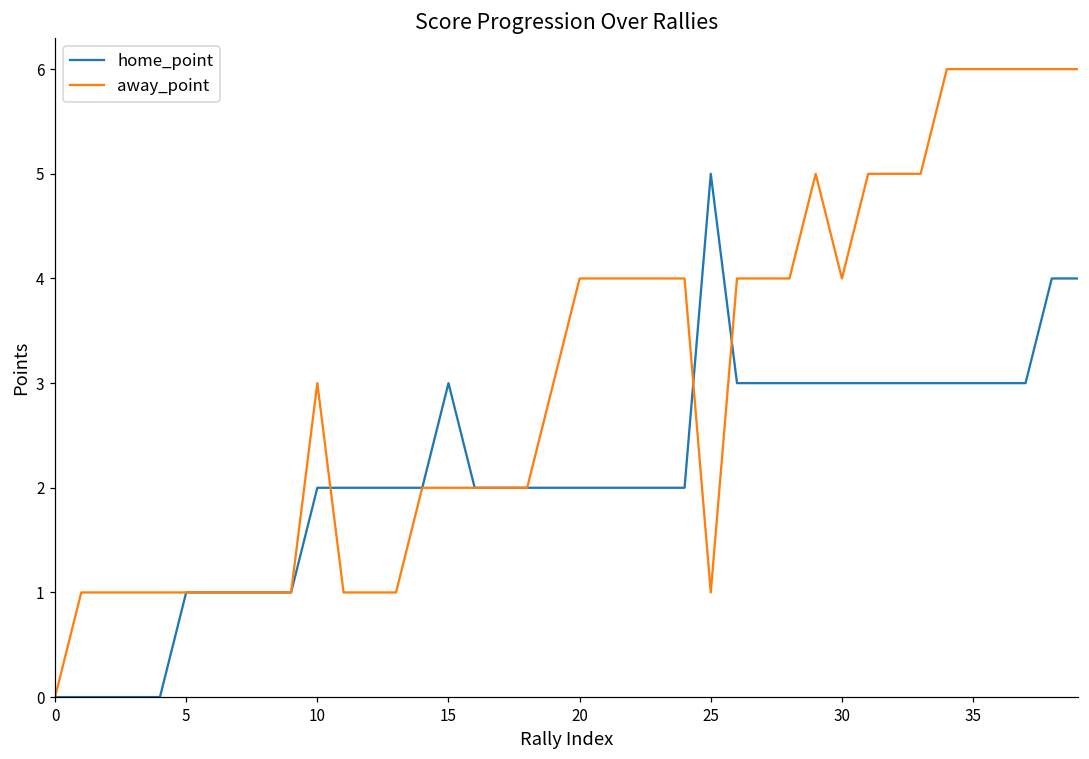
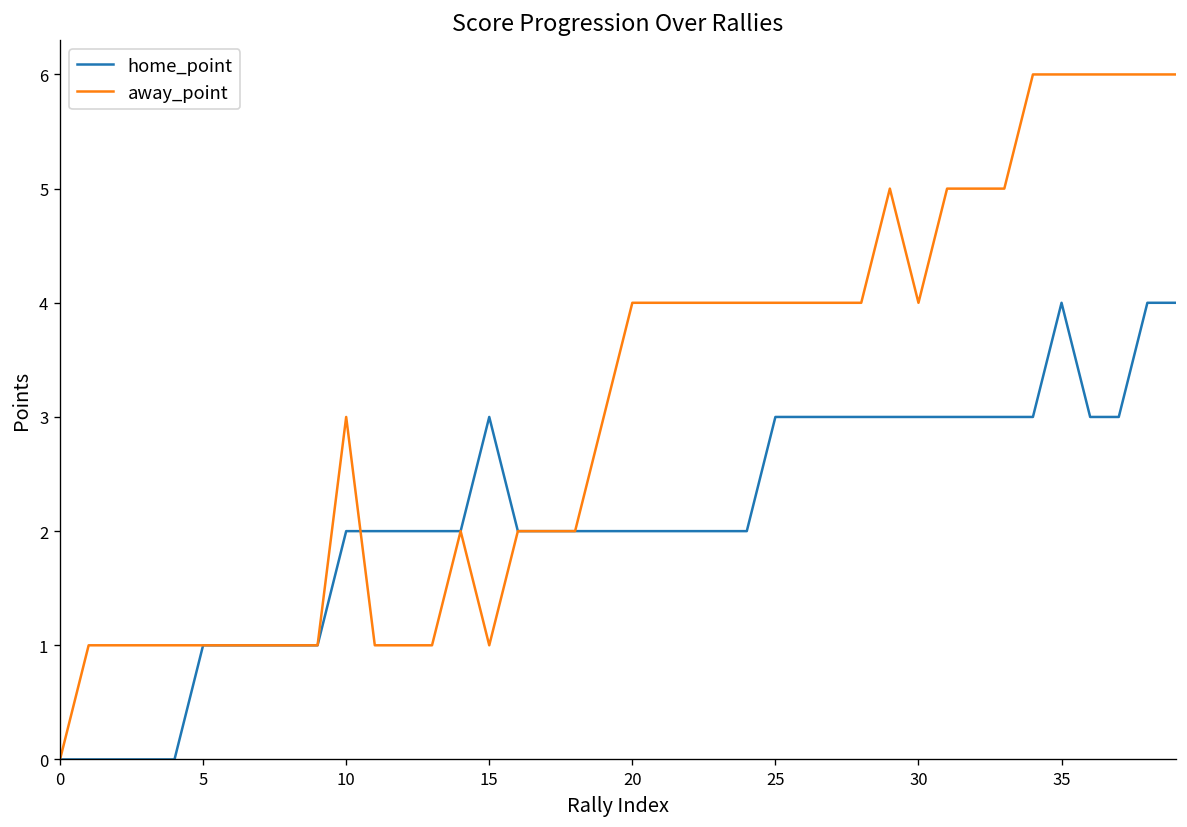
away_point, 15: 2 -> 1
home_point, 25: 5 -> 3
away_point, 25: 1 -> 4
home_point, 35: 3 -> 4
